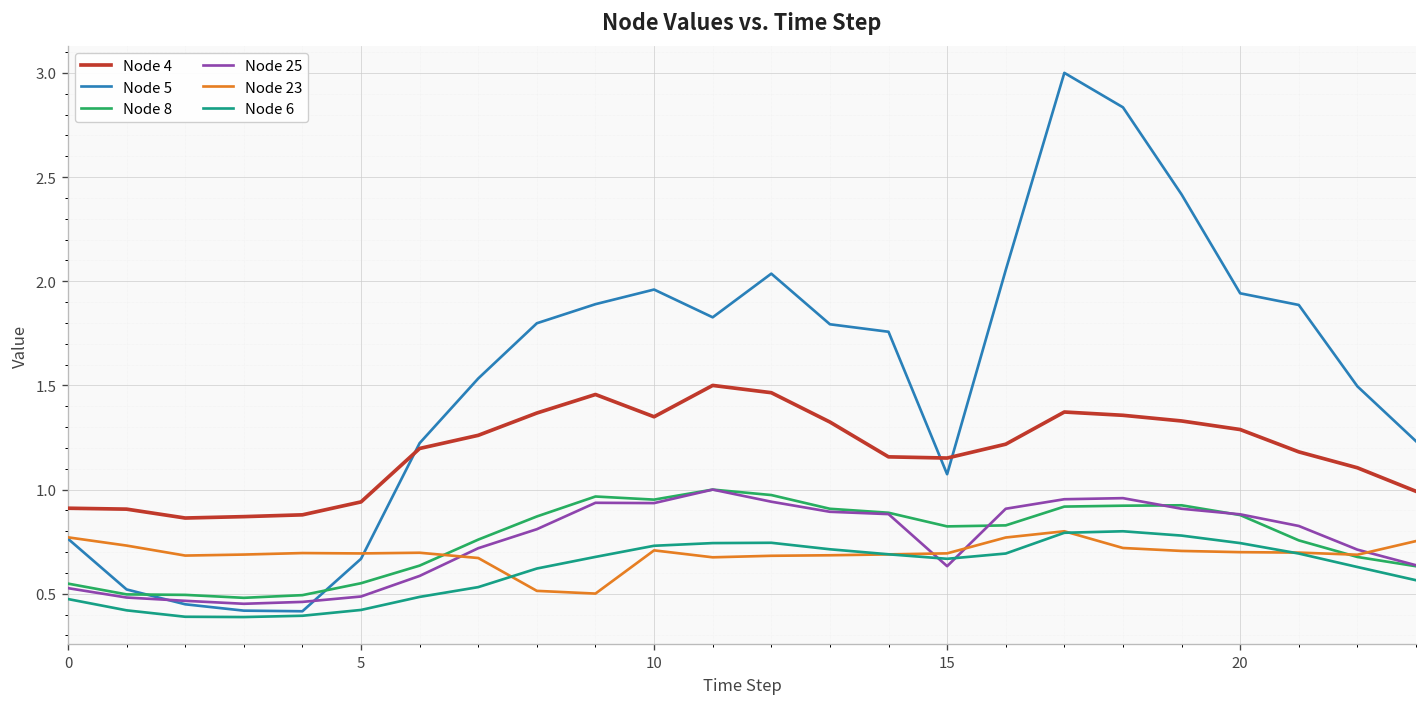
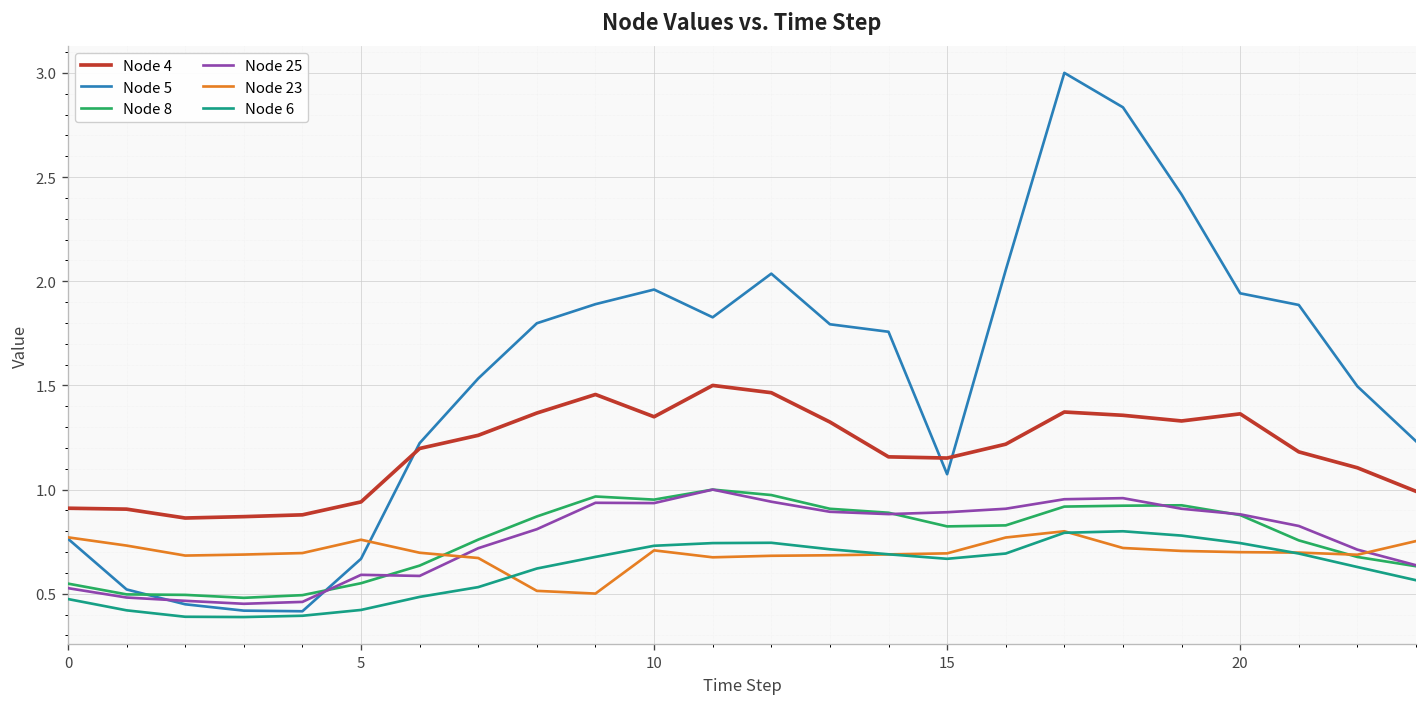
Node 25, 5: 0.49 -> 0.59
Node 23, 5: 0.69 -> 0.76
Node 25, 15: 0.63 -> 0.89
Node 4, 20: 1.29 -> 1.36
